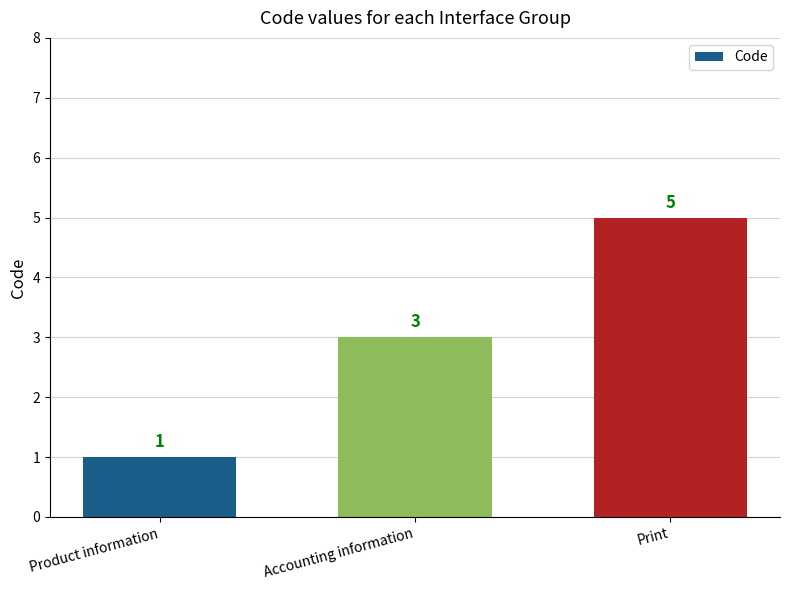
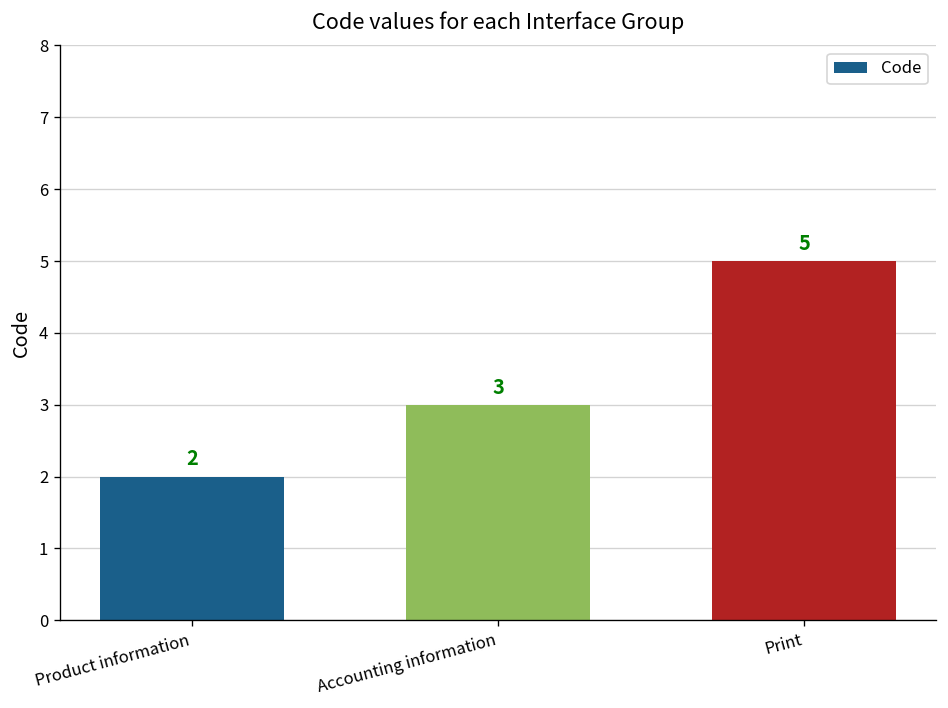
Product information: 1 -> 2
